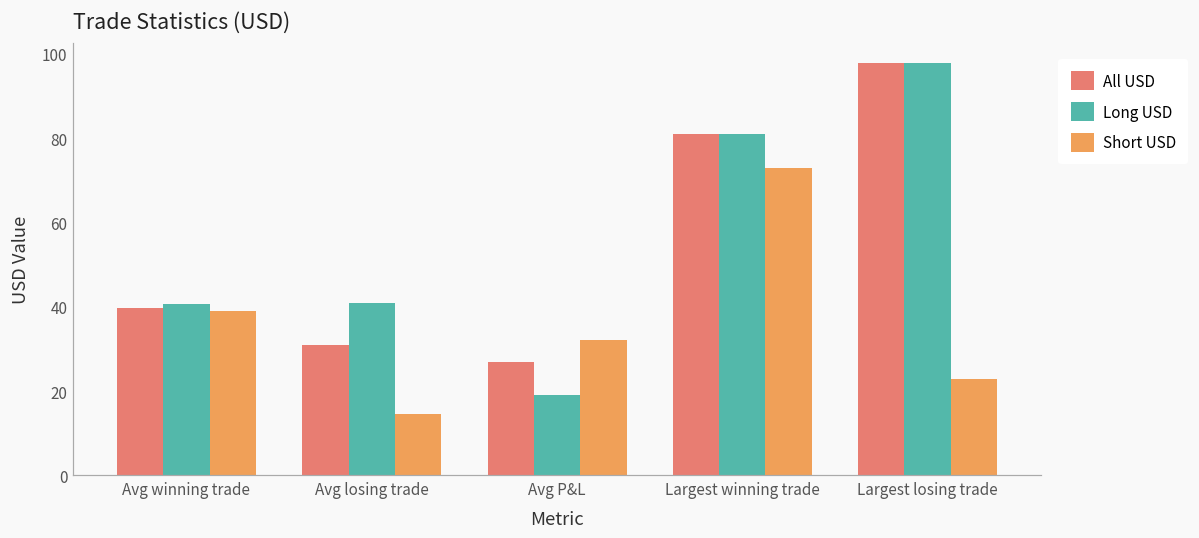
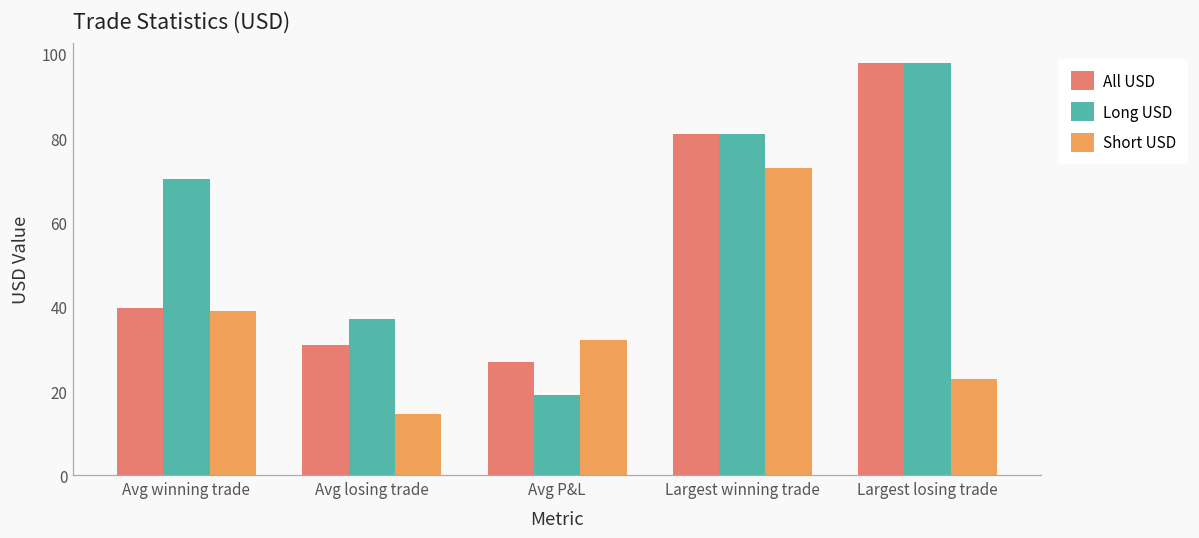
Long USD, Avg winning trade: 41 -> 70
Long USD, Avg losing trade: 41 -> 37
